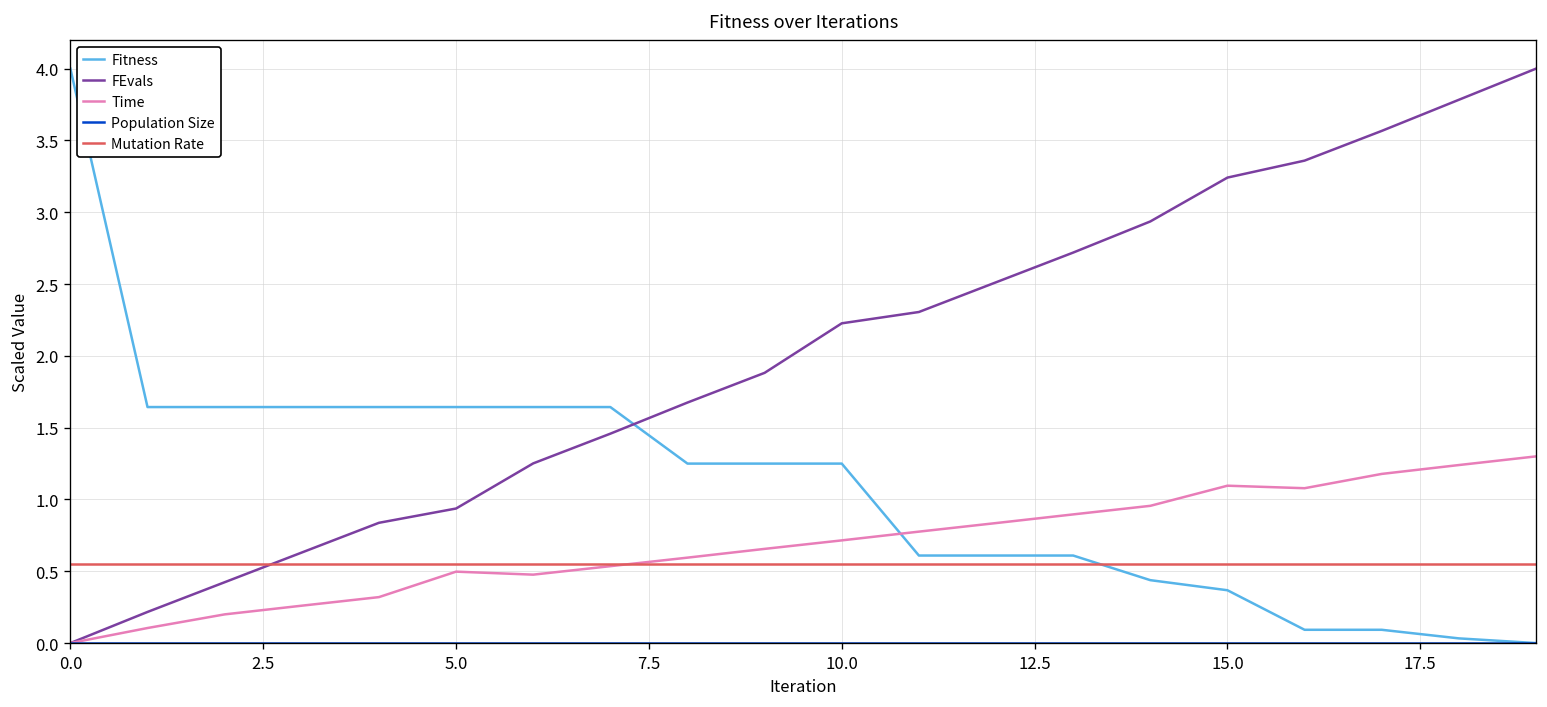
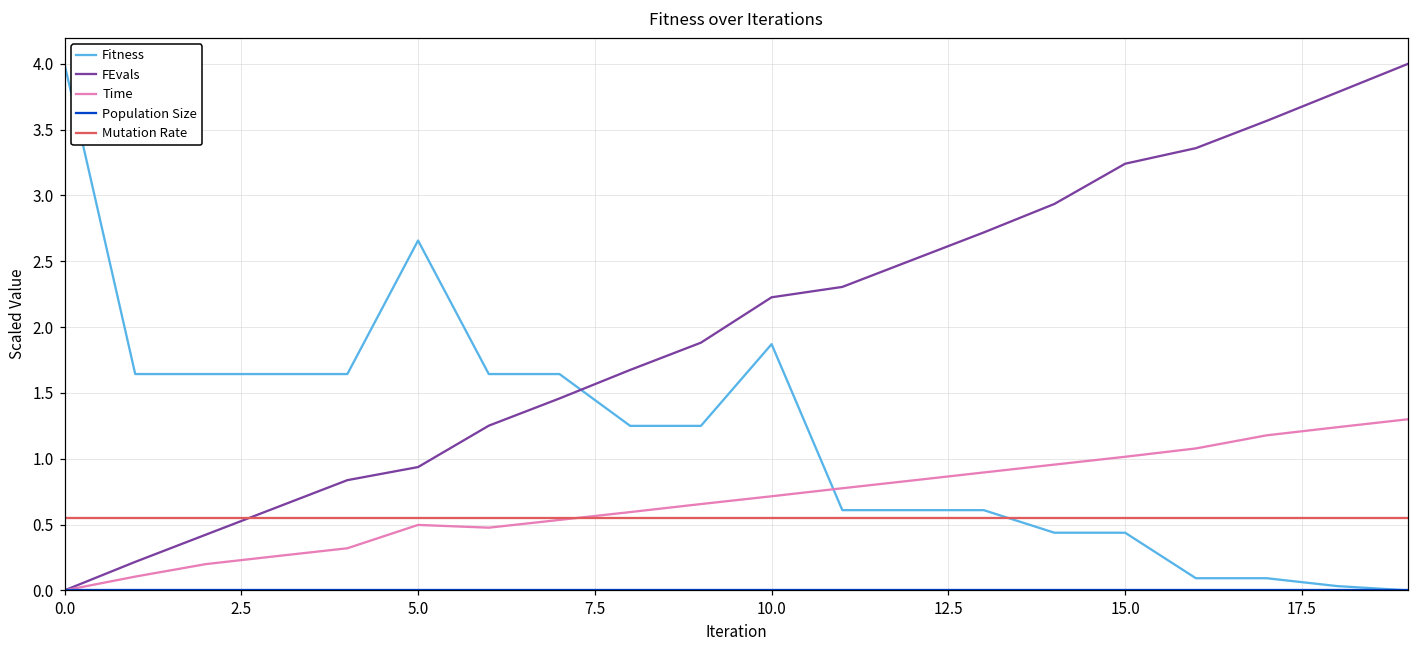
Fitness, 5.0: 1.64 -> 2.66
Fitness, 10.0: 1.25 -> 1.87
Fitness, 15.0: 0.37 -> 0.44
Time, 15.0: 1.10 -> 1.02
